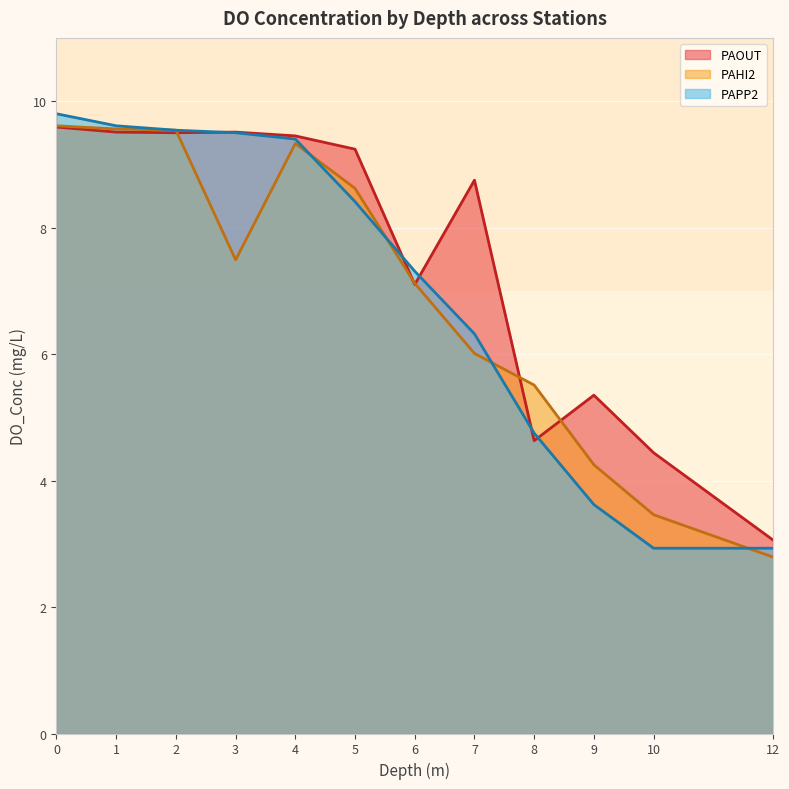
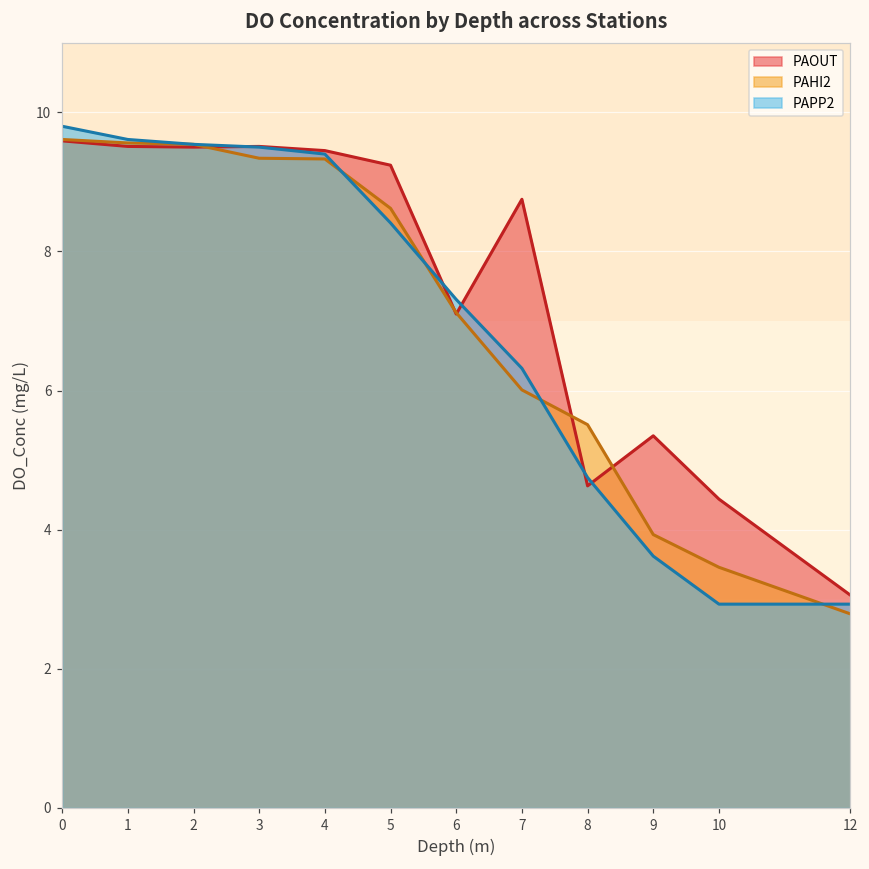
PAHI2, 3: 7.5 -> 9.3
PAHI2, 9: 4.3 -> 3.9
